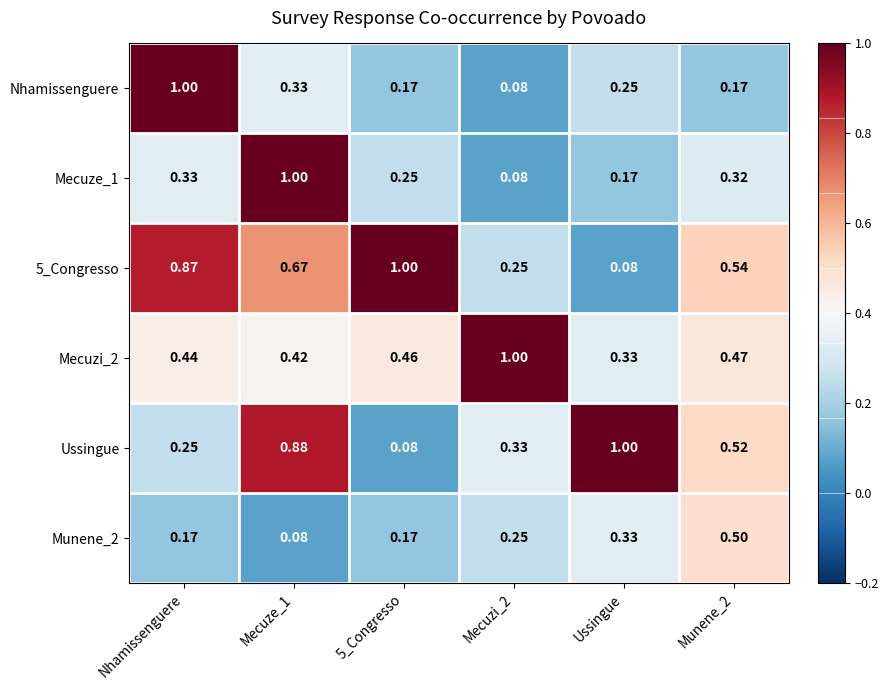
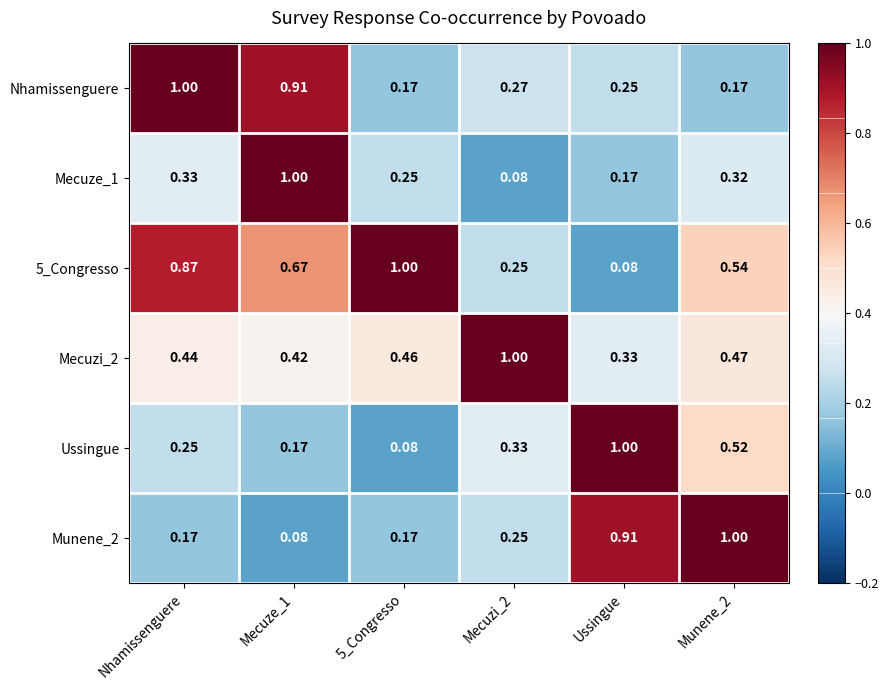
Nhamissenguere, Mecuze_1: 0.33 -> 0.91
Nhamissenguere, Mecuzi_2: 0.08 -> 0.27
Ussingue, Mecuze_1: 0.88 -> 0.17
Munene_2, Ussingue: 0.33 -> 0.91
Munene_2, Munene_2: 0.50 -> 1.00
